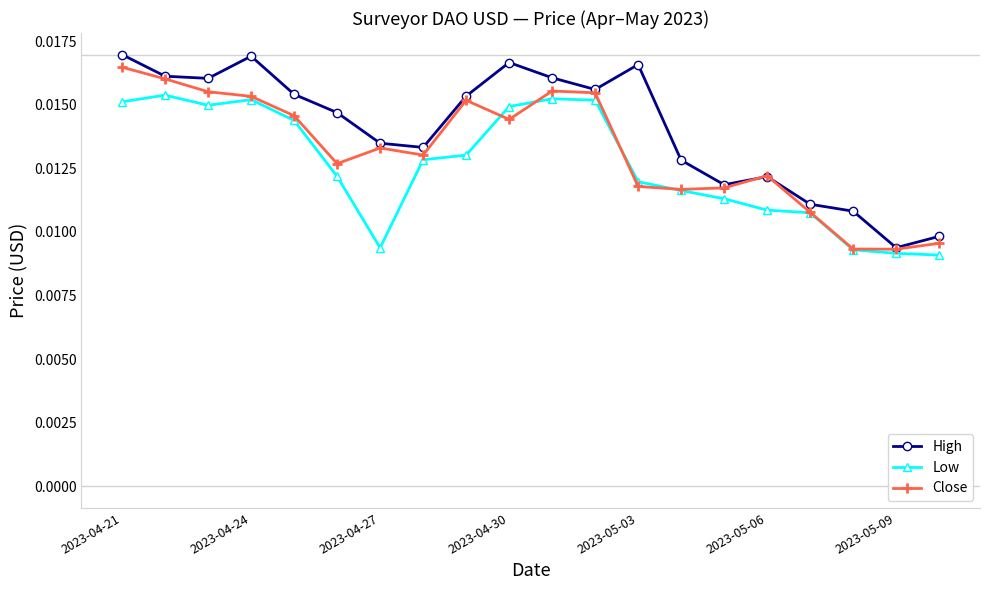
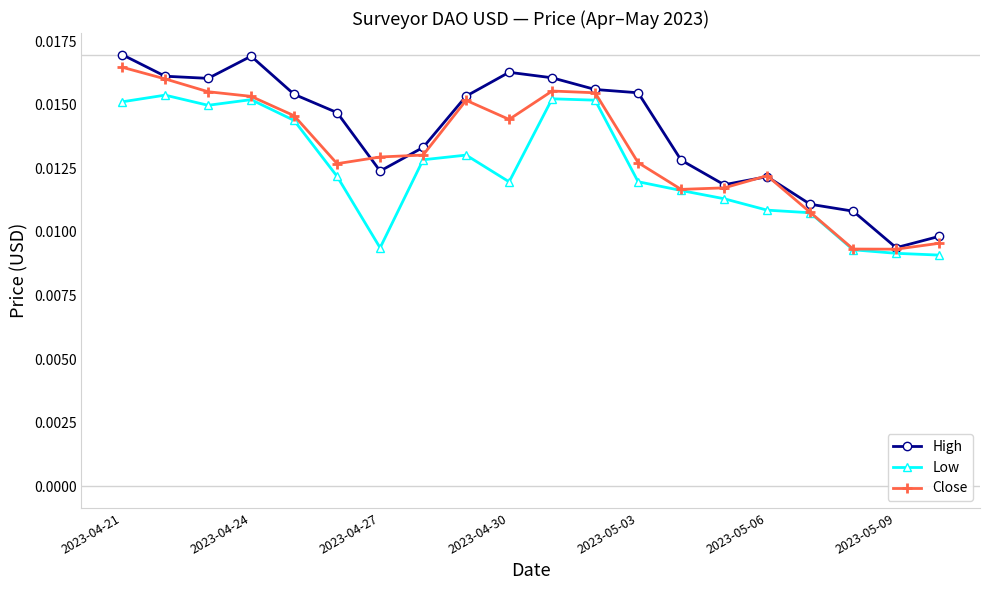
High, 2023-04-27: 0.0135 -> 0.0124
Close, 2023-04-27: 0.0133 -> 0.0129
High, 2023-04-30: 0.0167 -> 0.0163
Low, 2023-04-30: 0.0149 -> 0.0120
High, 2023-05-03: 0.0166 -> 0.0155
Close, 2023-05-03: 0.0118 -> 0.0127
